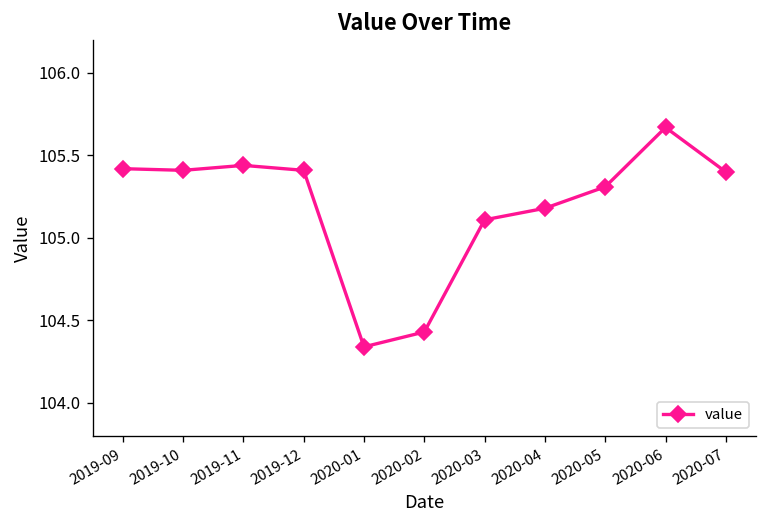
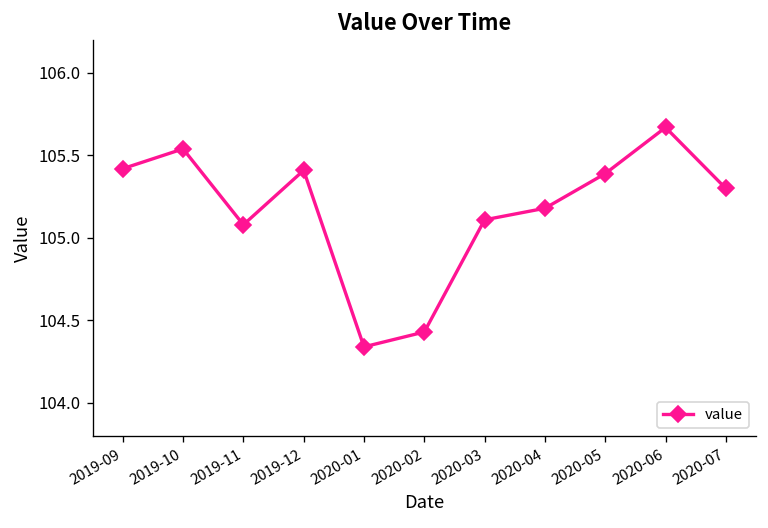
2019-10: 105.41 -> 105.54
2019-11: 105.44 -> 105.08
2020-05: 105.31 -> 105.39
2020-07: 105.4 -> 105.3
